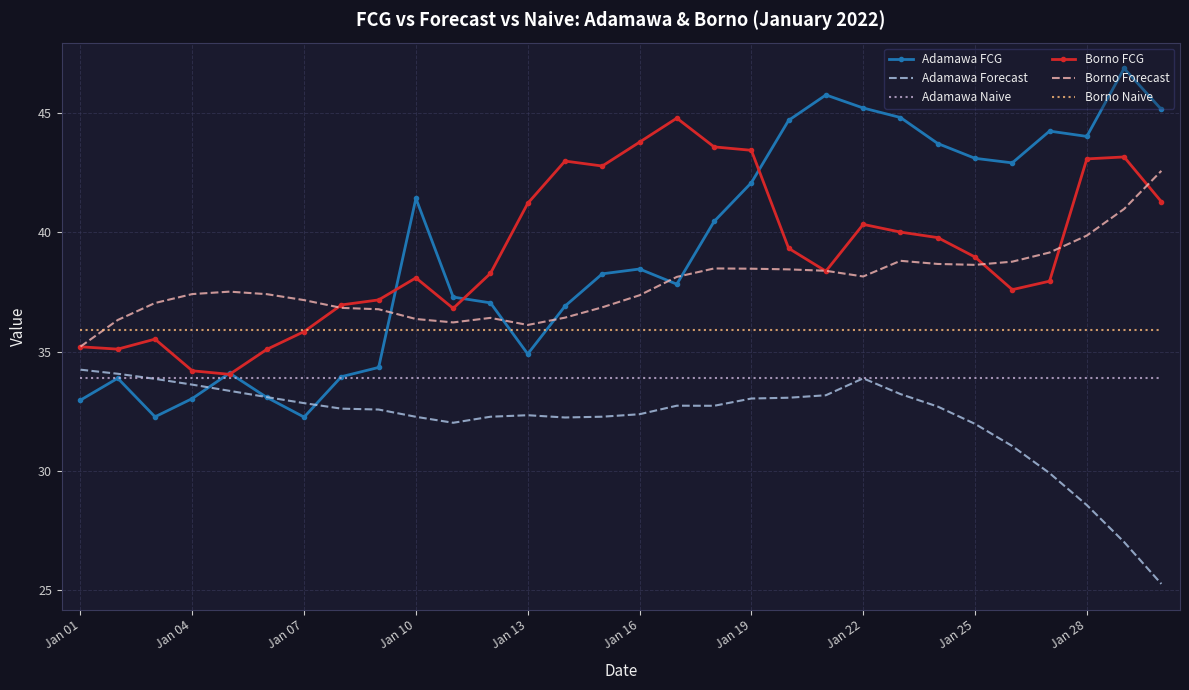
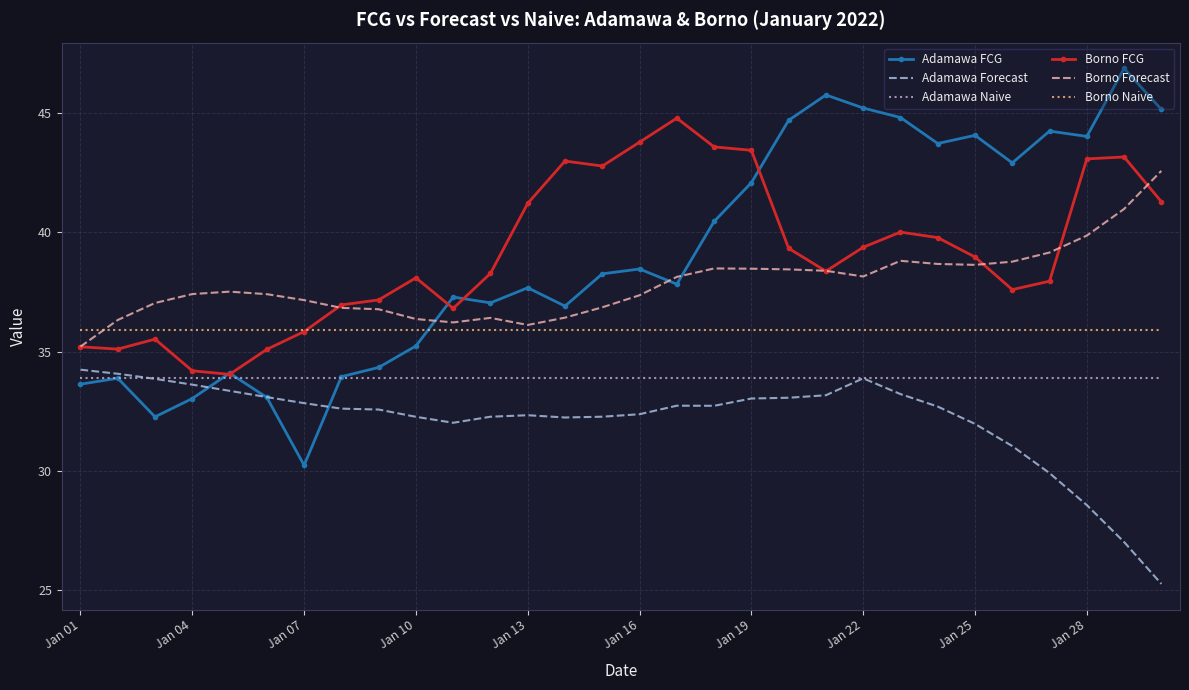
Adamawa FCG, Jan 01: 33.0 -> 33.6
Adamawa FCG, Jan 07: 32.3 -> 30.2
Adamawa FCG, Jan 10: 41.4 -> 35.2
Adamawa FCG, Jan 13: 34.9 -> 37.7
Borno FCG, Jan 22: 40.3 -> 39.4
Adamawa FCG, Jan 25: 43.1 -> 44.1
